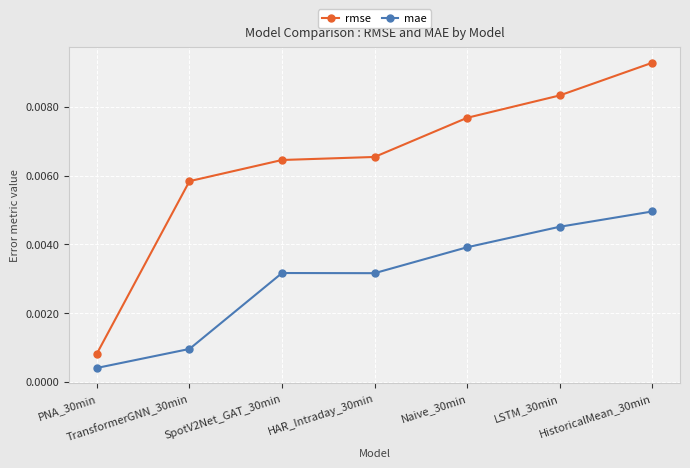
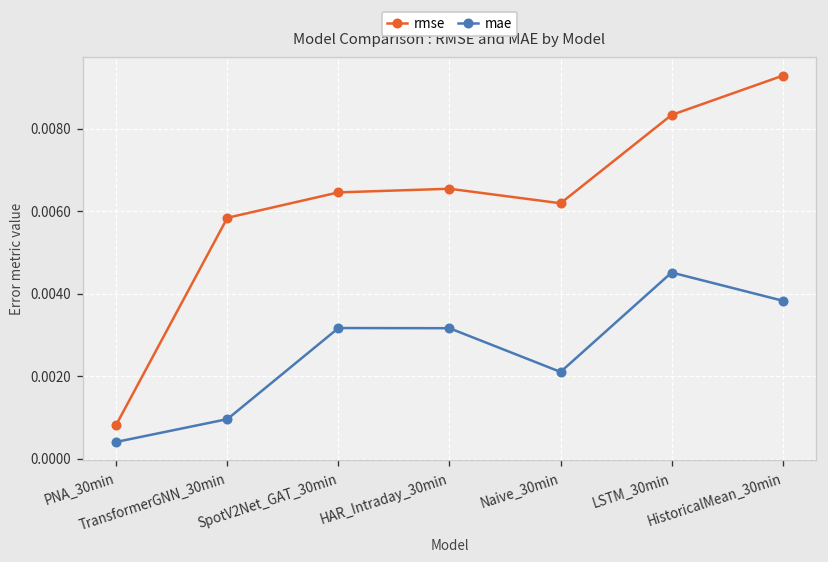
rmse, Naive_30min: 0.0077 -> 0.0062
mae, Naive_30min: 0.0039 -> 0.0021
mae, HistoricalMean_30min: 0.0050 -> 0.0038
